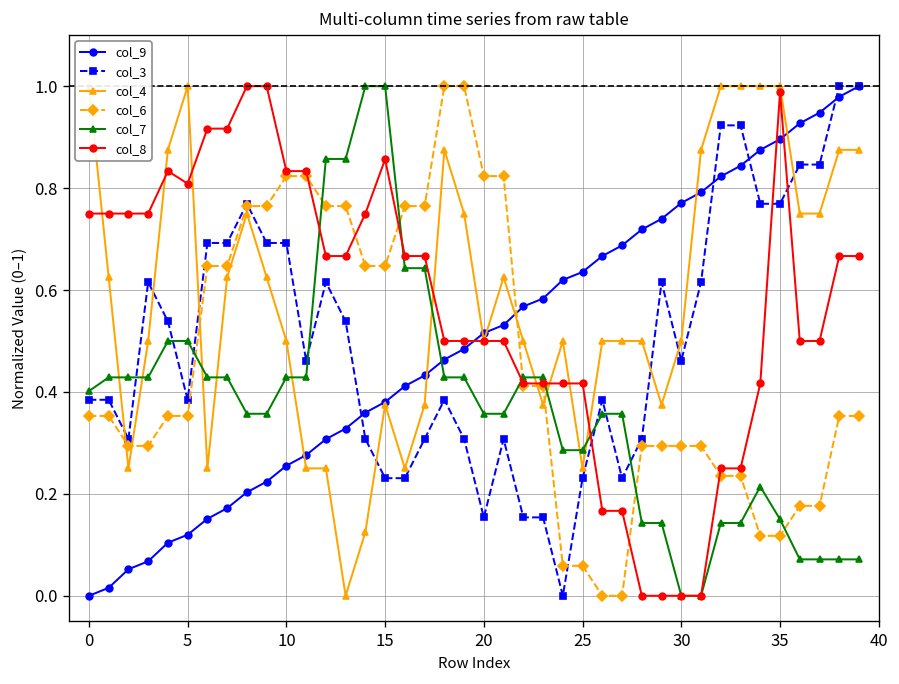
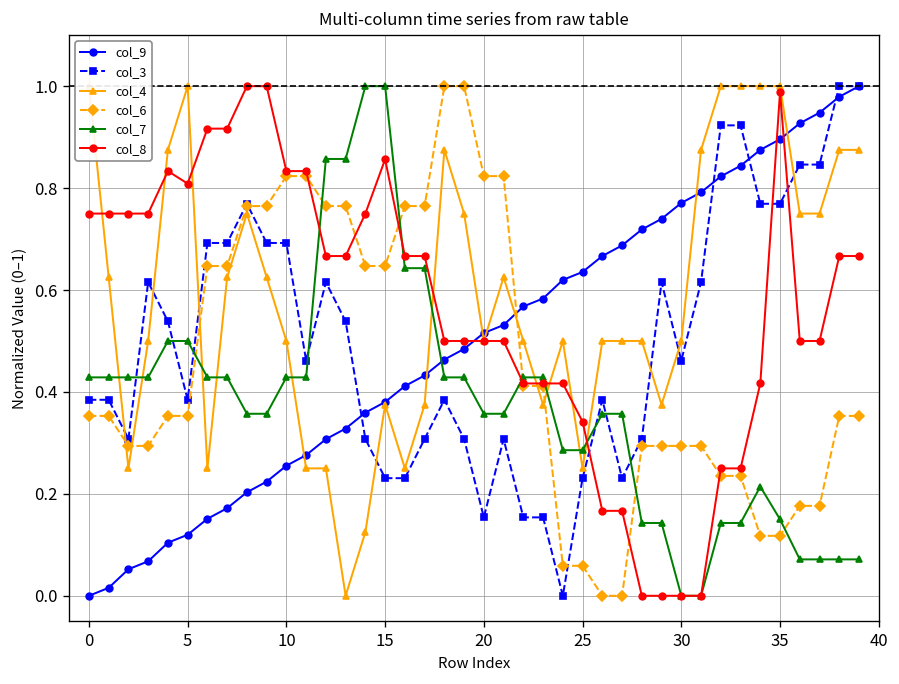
col_7, 0: 0.40 -> 0.43
col_8, 25: 0.42 -> 0.34
